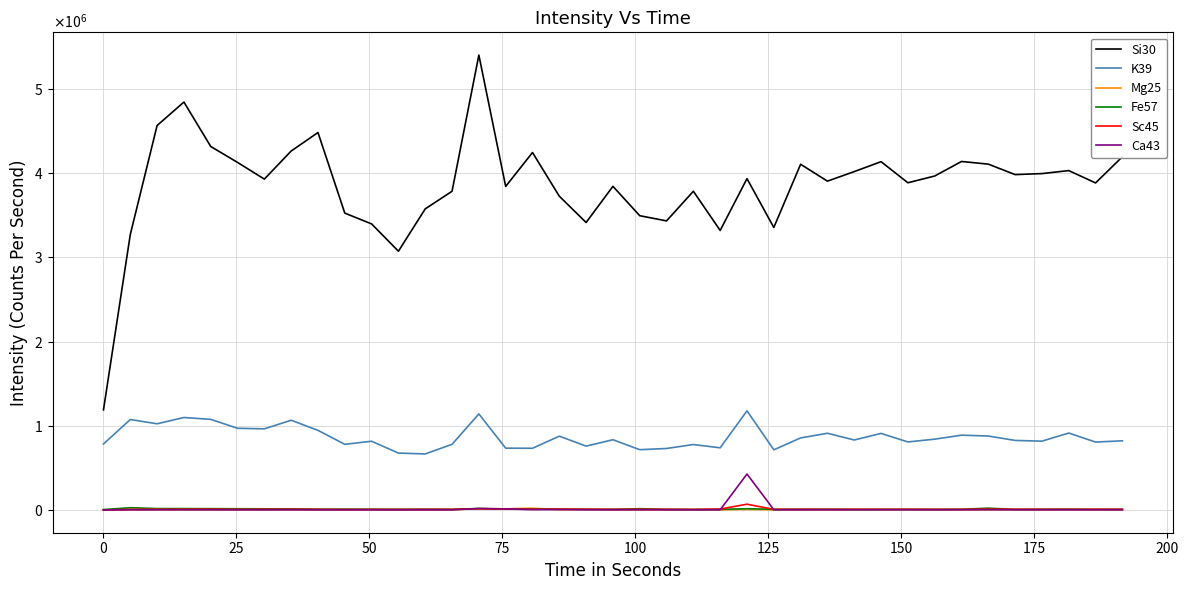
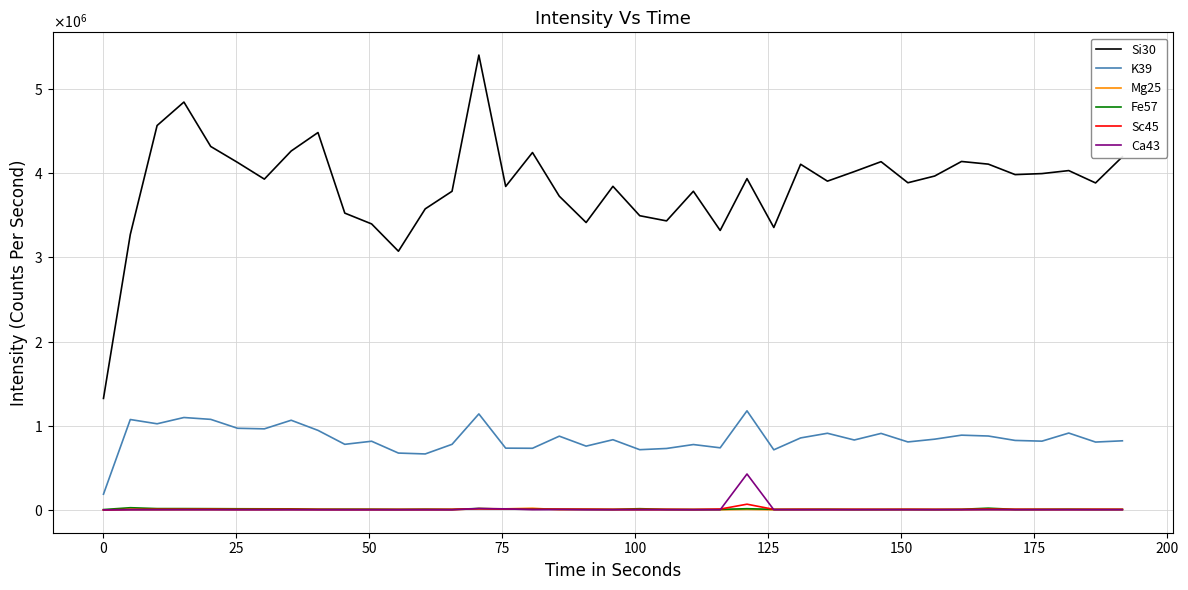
Si30, 0: 1200000 -> 1300000
K39, 0: 800000 -> 200000
